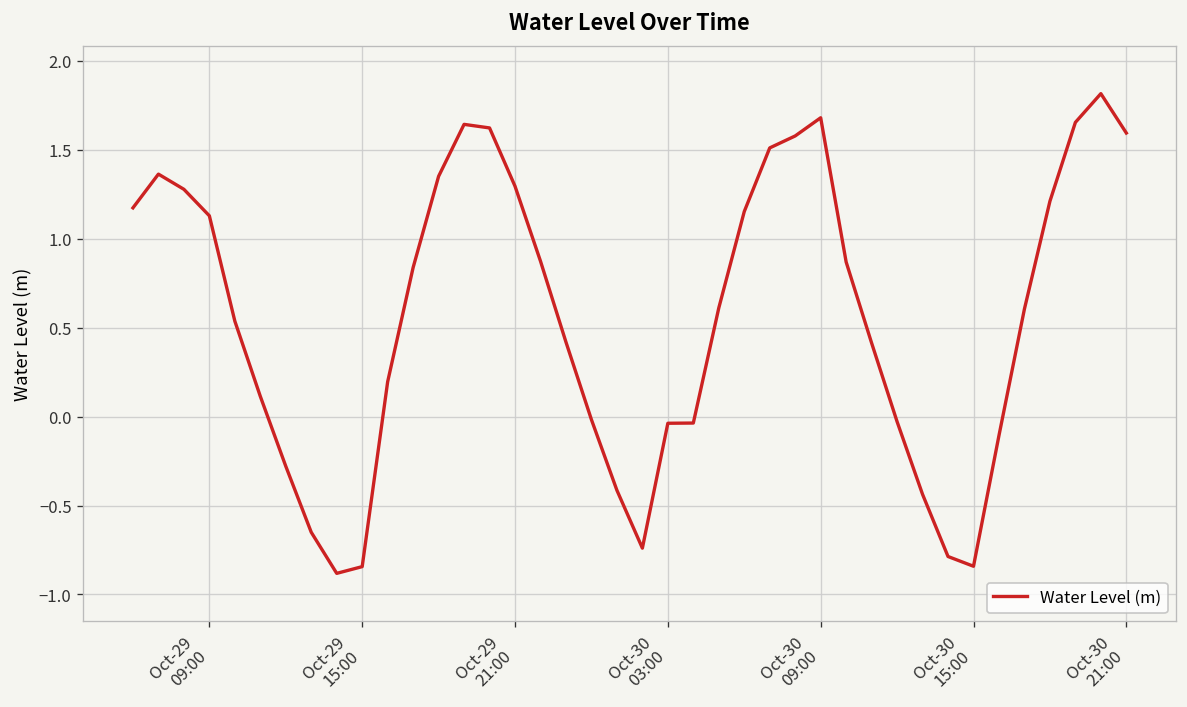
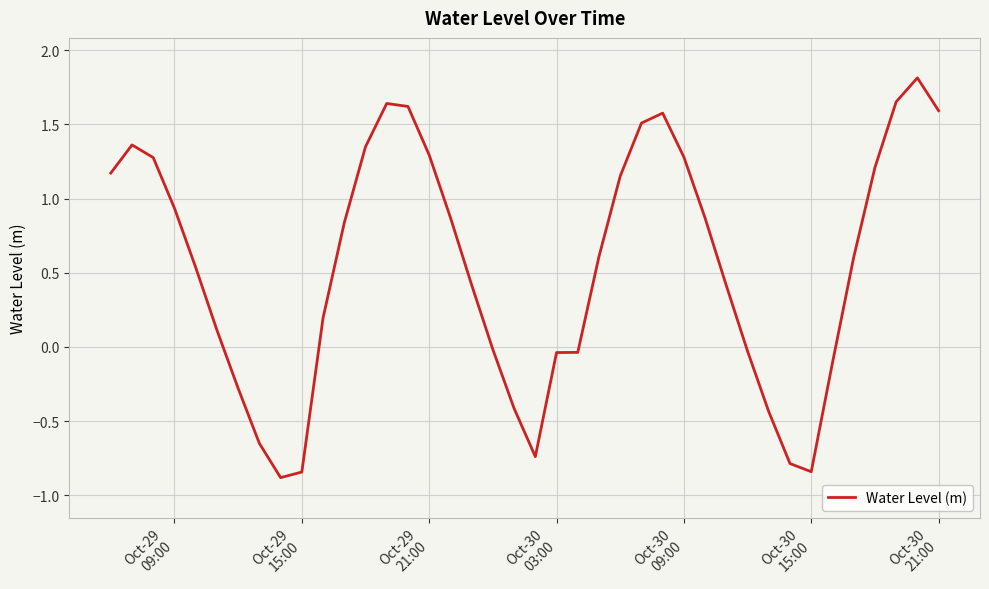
Oct-29 09:00: 1.13 -> 0.94
Oct-30 09:00: 1.68 -> 1.28
